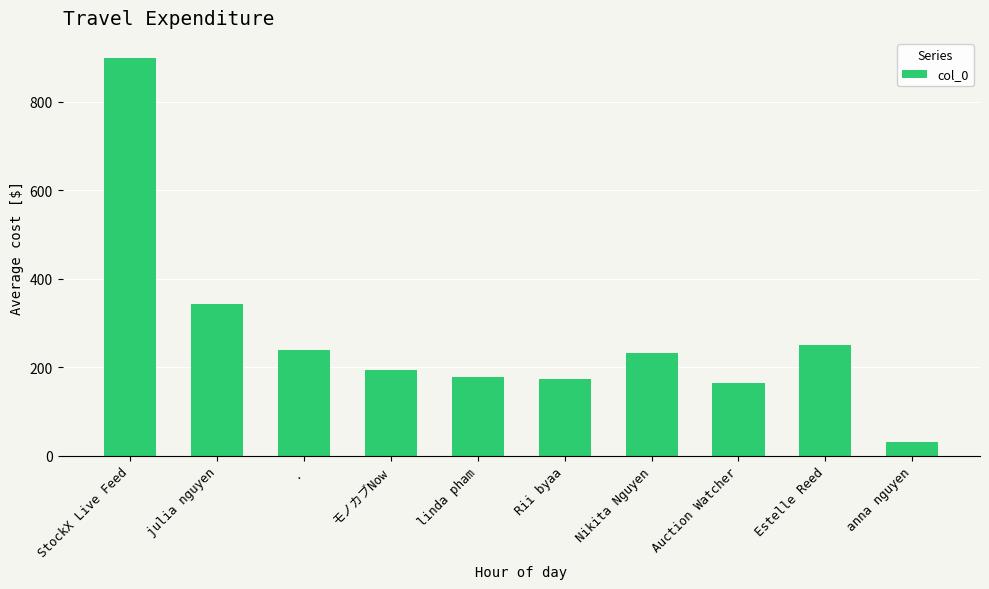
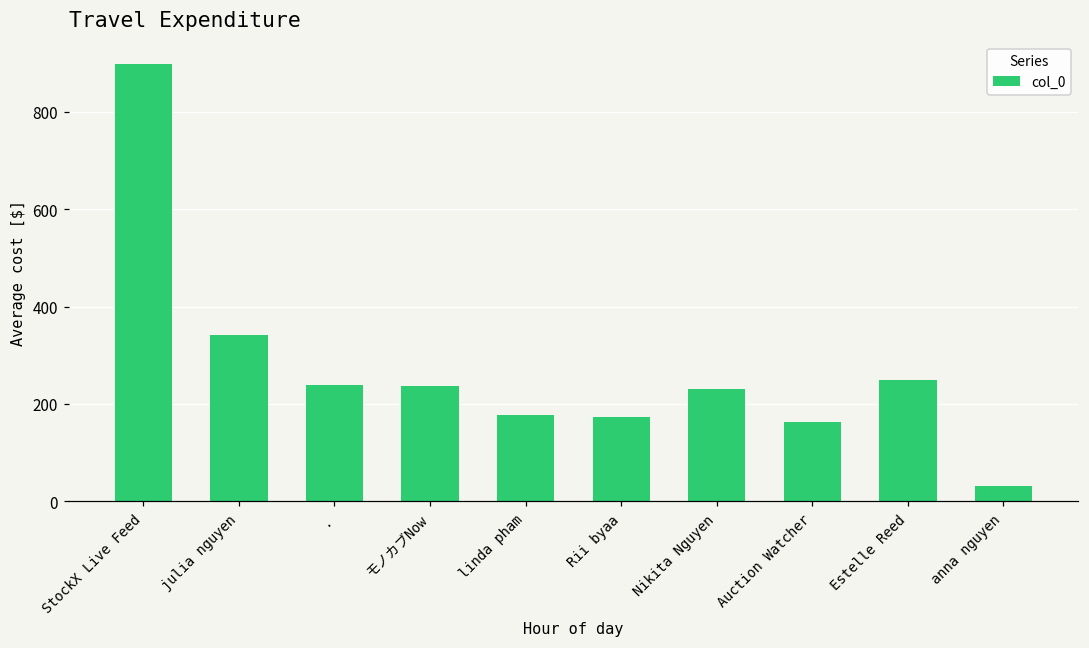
モノカブNow: 190 -> 240
